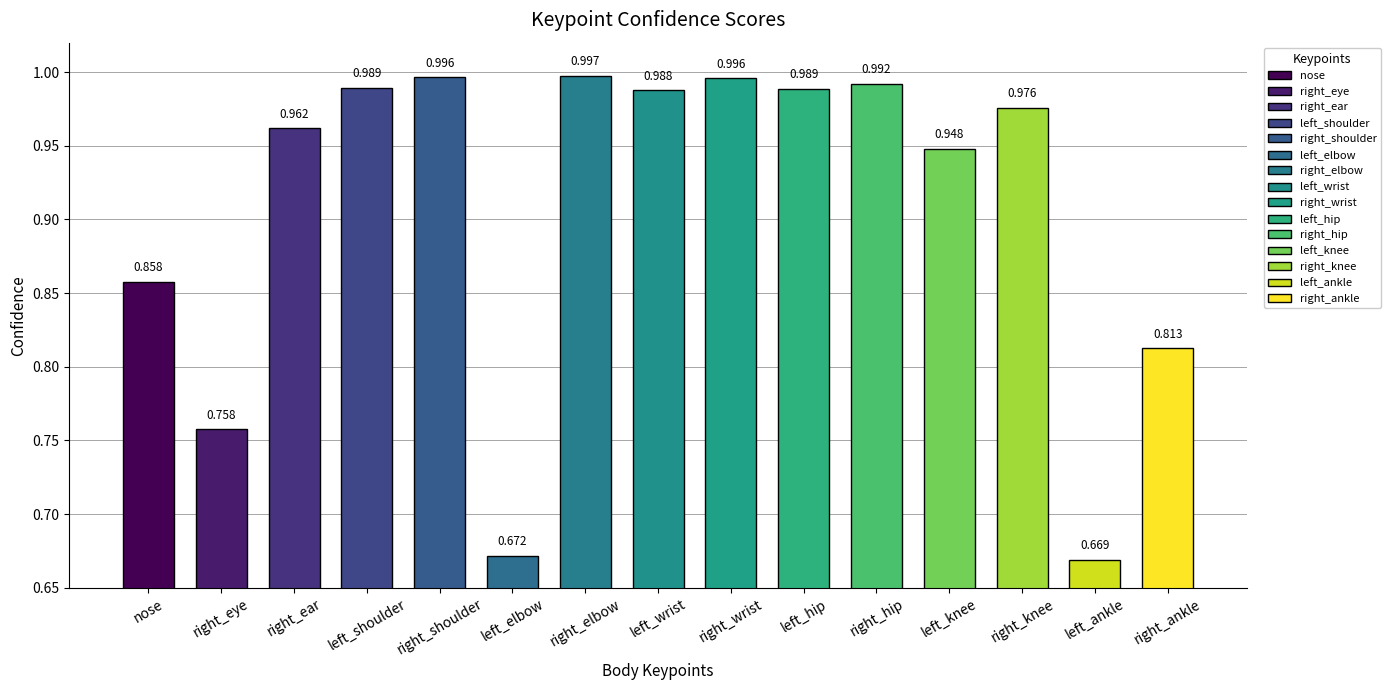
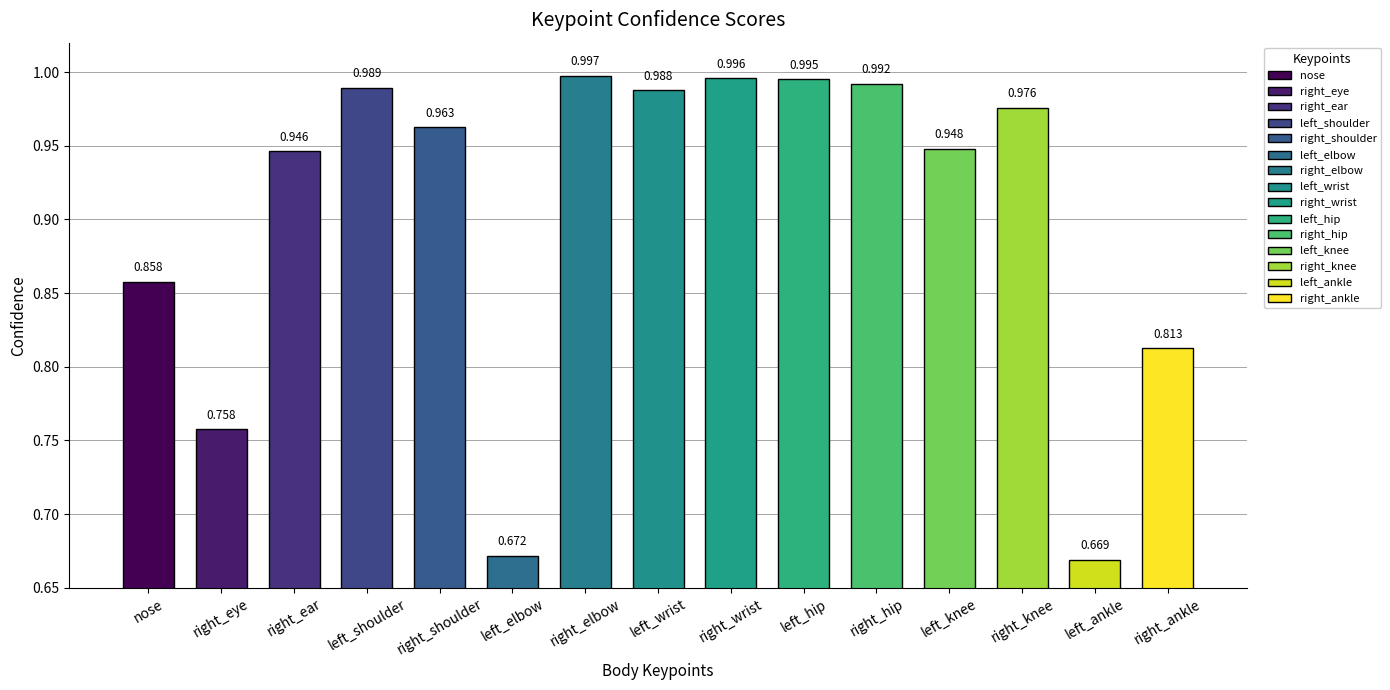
right_ear: 0.962 -> 0.946
right_shoulder: 0.996 -> 0.963
left_hip: 0.989 -> 0.995
